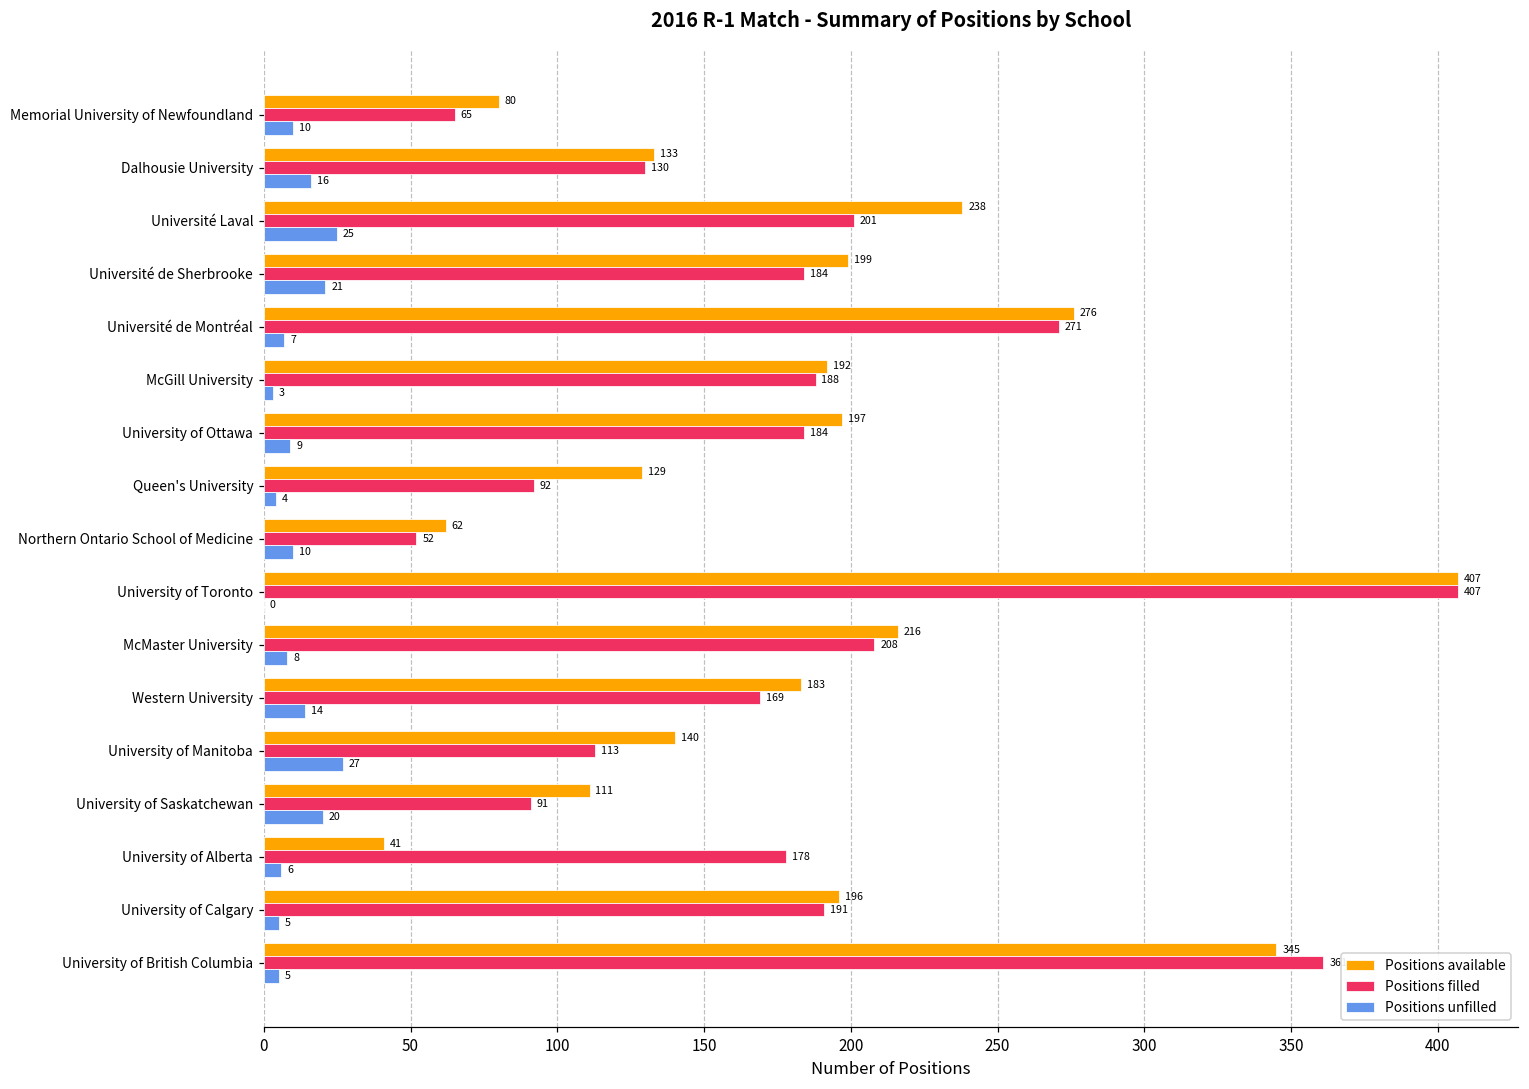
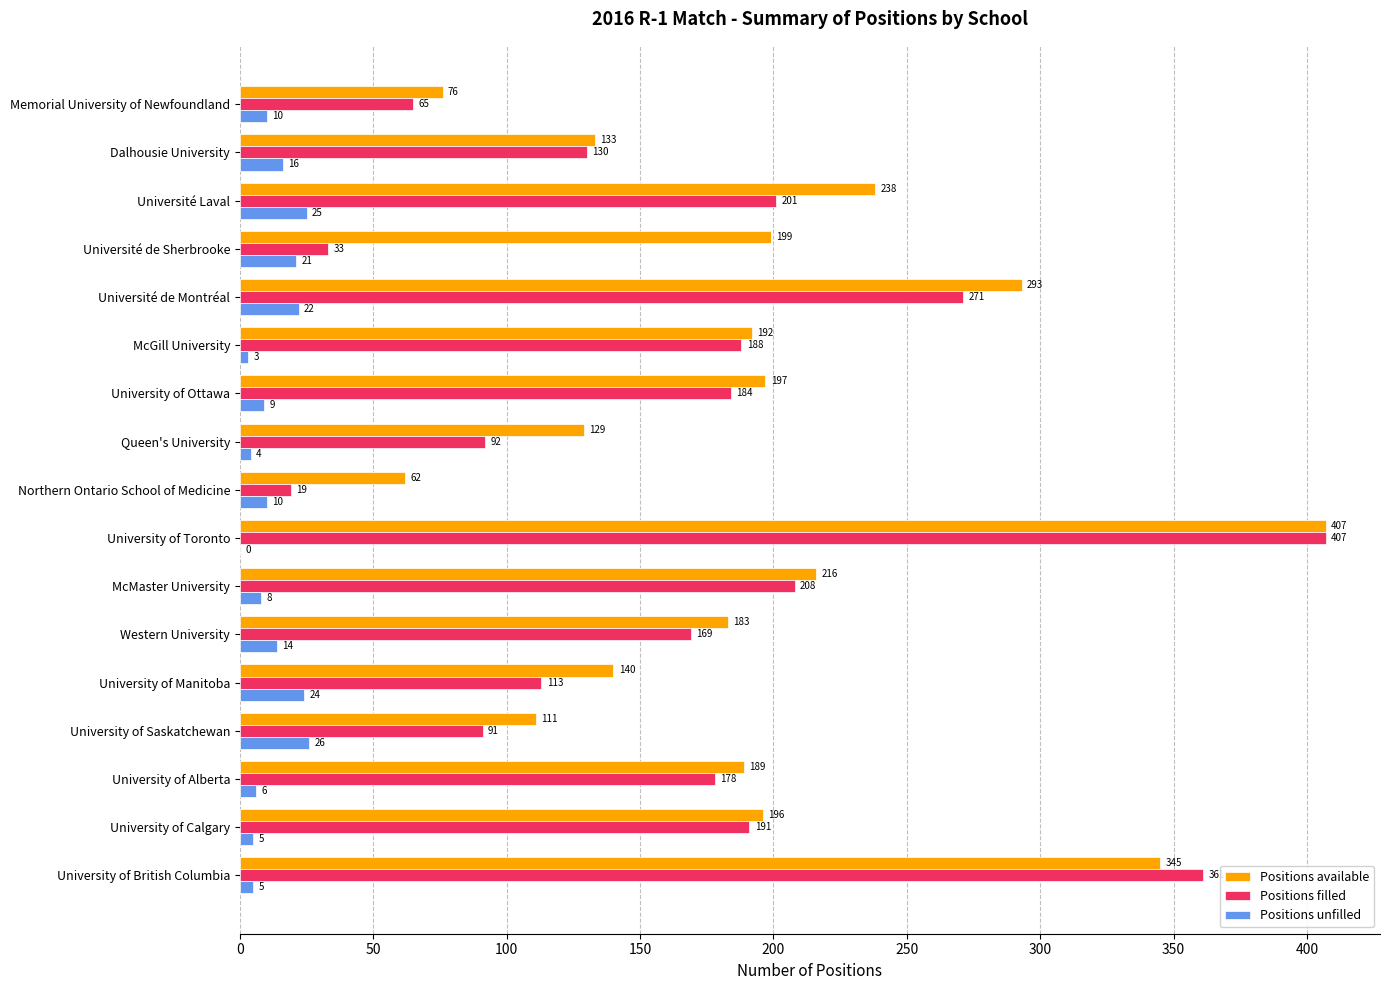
Positions available, Memorial University of Newfoundland: 80 -> 76
Positions filled, Université de Sherbrooke: 184 -> 33
Positions available, Université de Montréal: 276 -> 293
Positions unfilled, Université de Montréal: 7 -> 22
Positions filled, Northern Ontario School of Medicine: 52 -> 19
Positions unfilled, University of Manitoba: 27 -> 24
Positions unfilled, University of Saskatchewan: 20 -> 26
Positions available, University of Alberta: 41 -> 189
